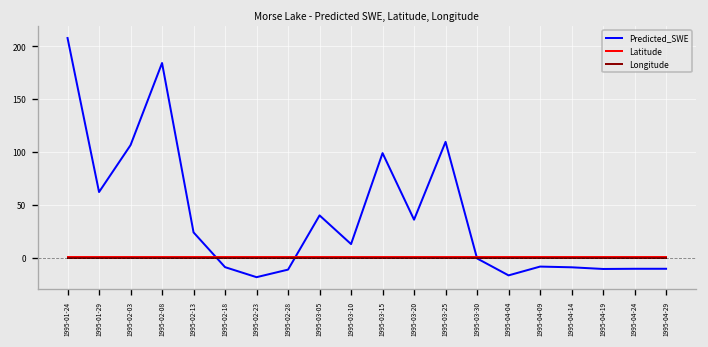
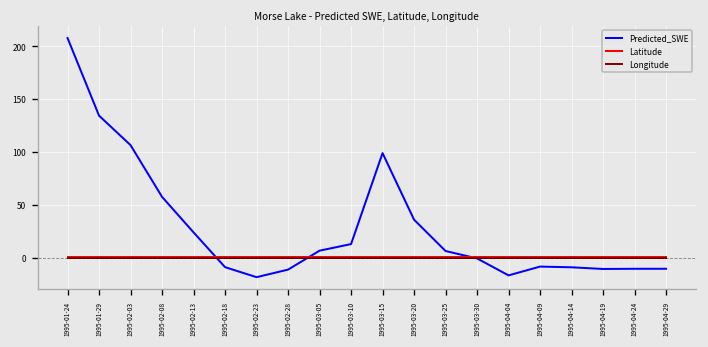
Predicted_SWE, 1995-01-29: 60 -> 130
Predicted_SWE, 1995-02-08: 180 -> 60
Predicted_SWE, 1995-03-05: 40 -> 10
Predicted_SWE, 1995-03-25: 110 -> 10
